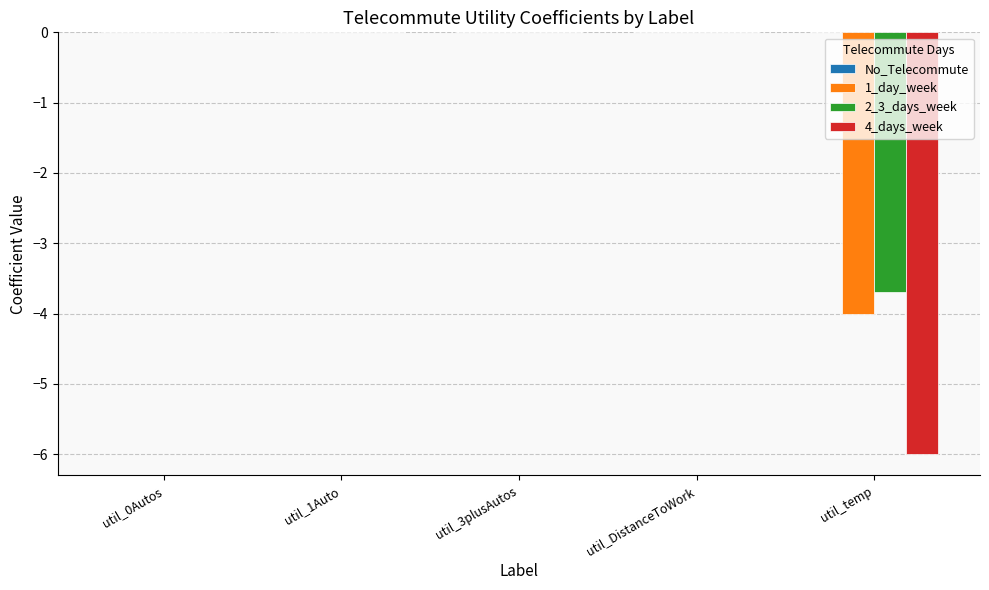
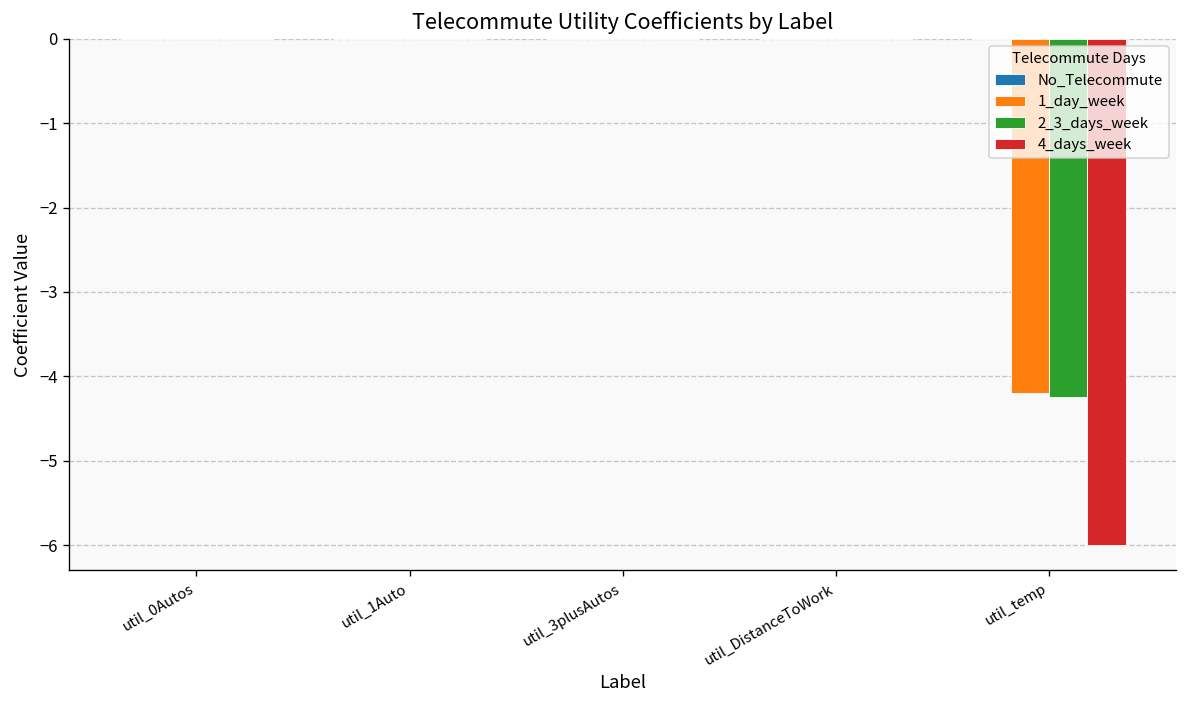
1_day_week, util_temp: -4.0 -> -4.2
2_3_days_week, util_temp: -3.7 -> -4.3
